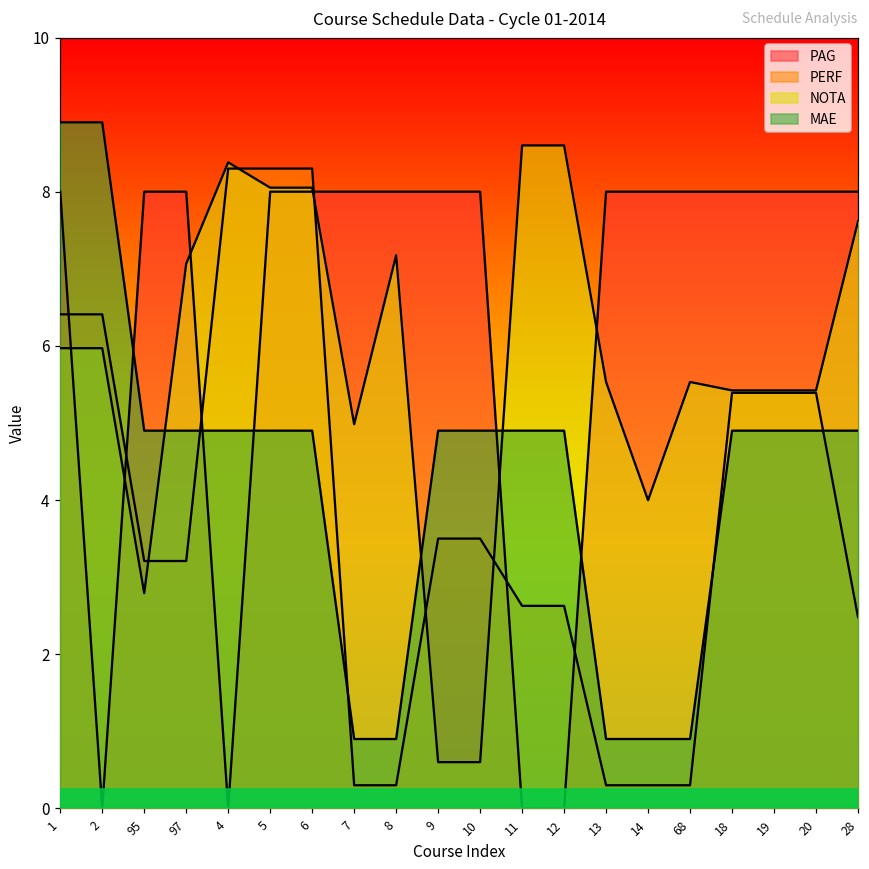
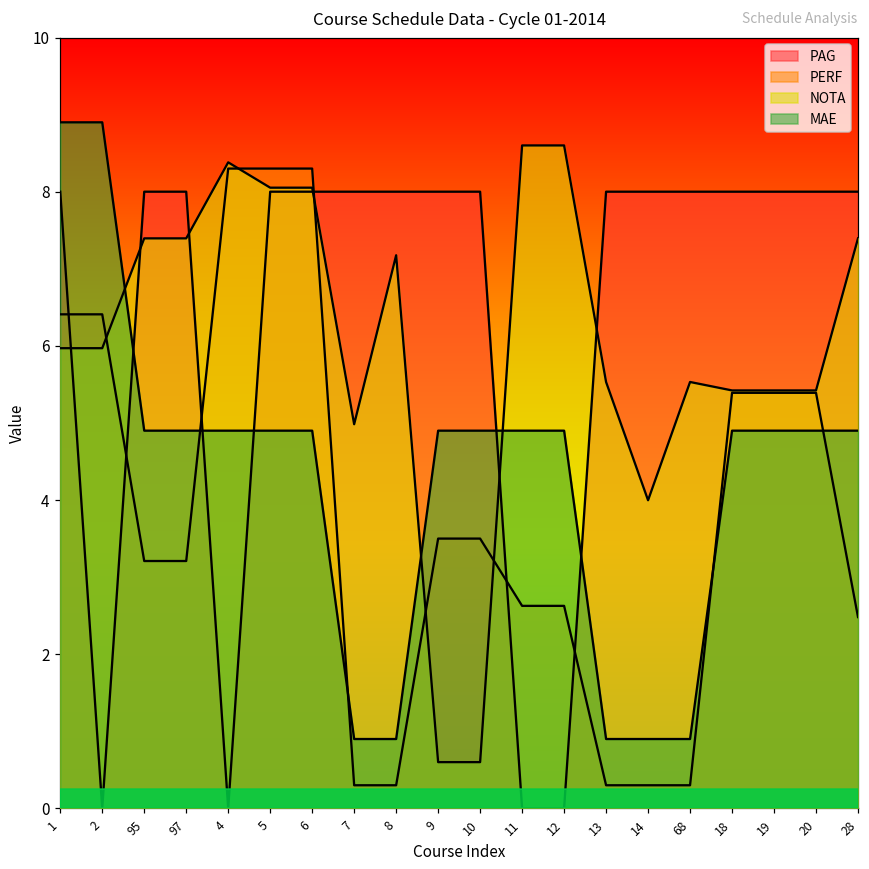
NOTA, 95: 2.8 -> 7.4
NOTA, 97: 7.1 -> 7.4
NOTA, 28: 7.6 -> 7.4
